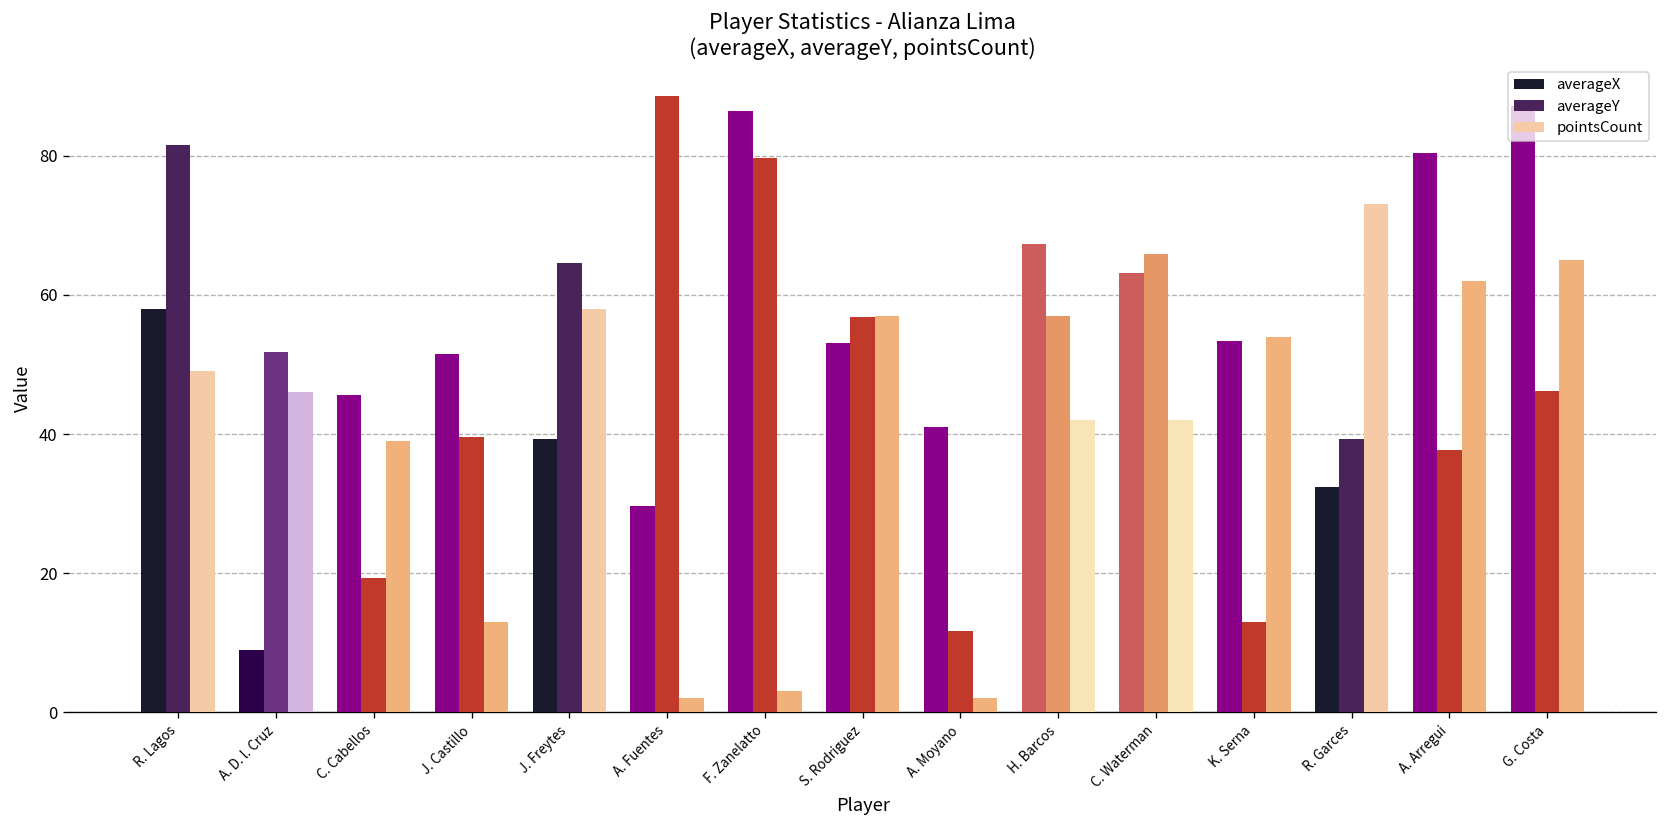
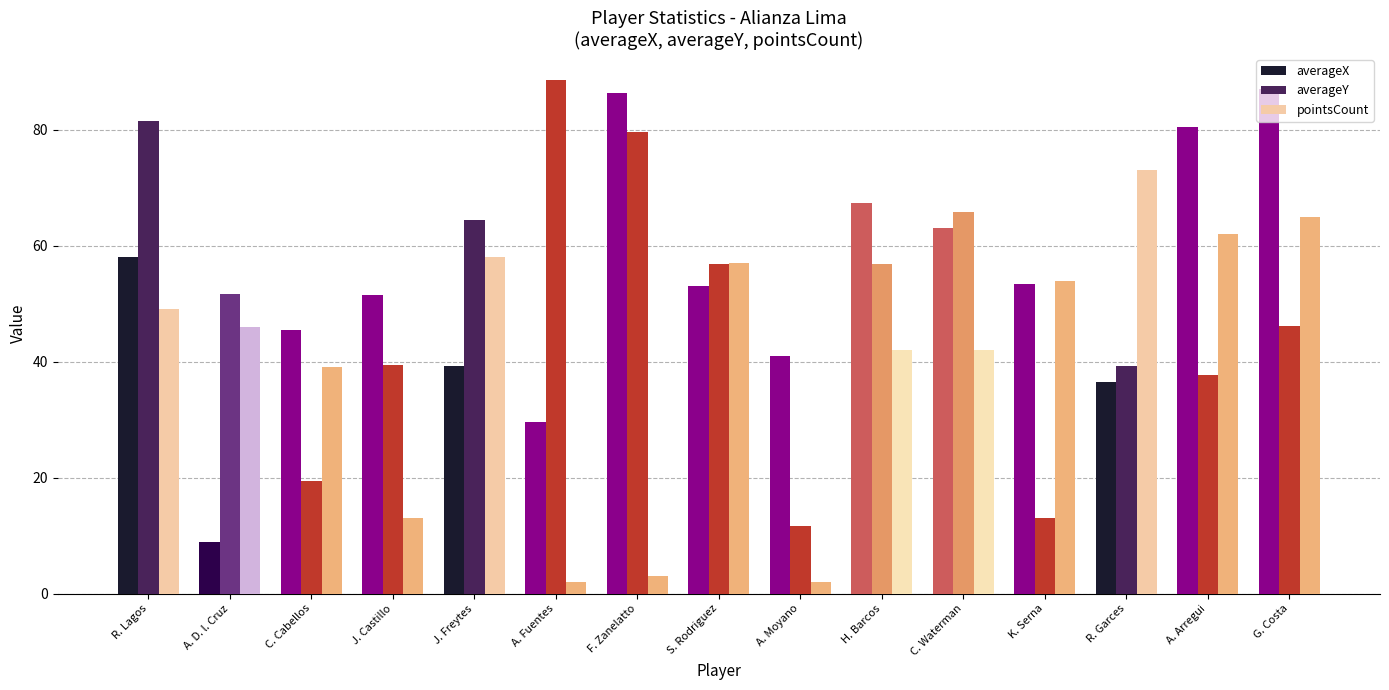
averageX, R. Garces: 32 -> 37
